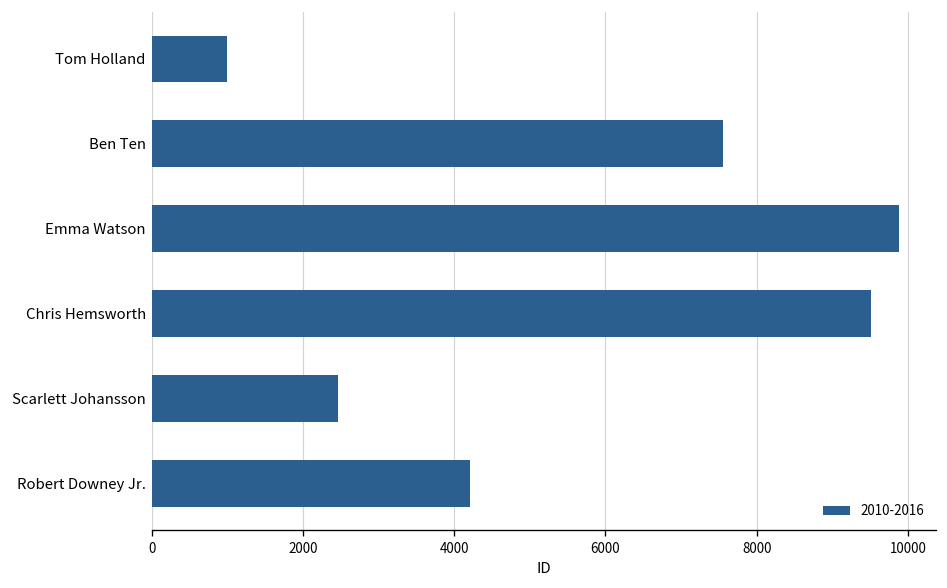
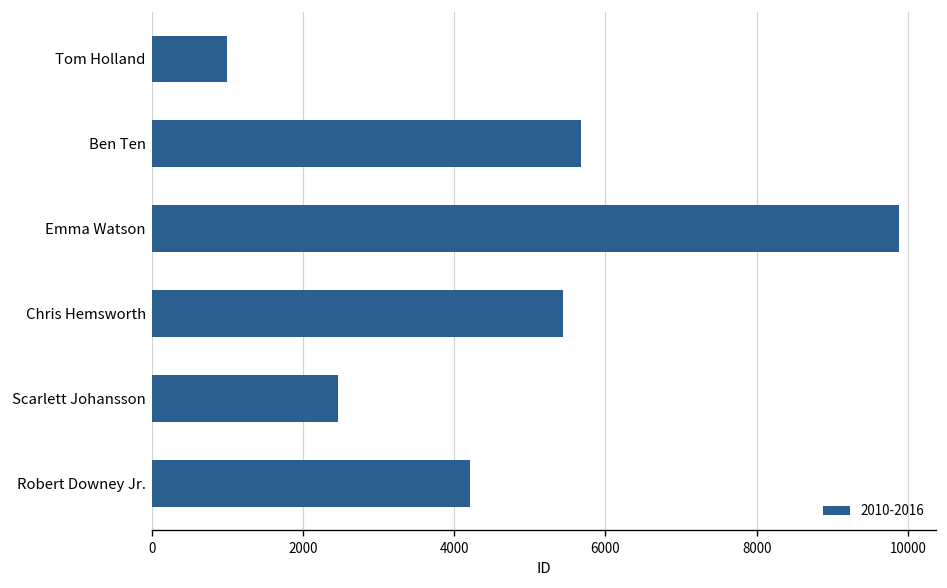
Ben Ten: 7600 -> 5700
Chris Hemsworth: 9500 -> 5400
